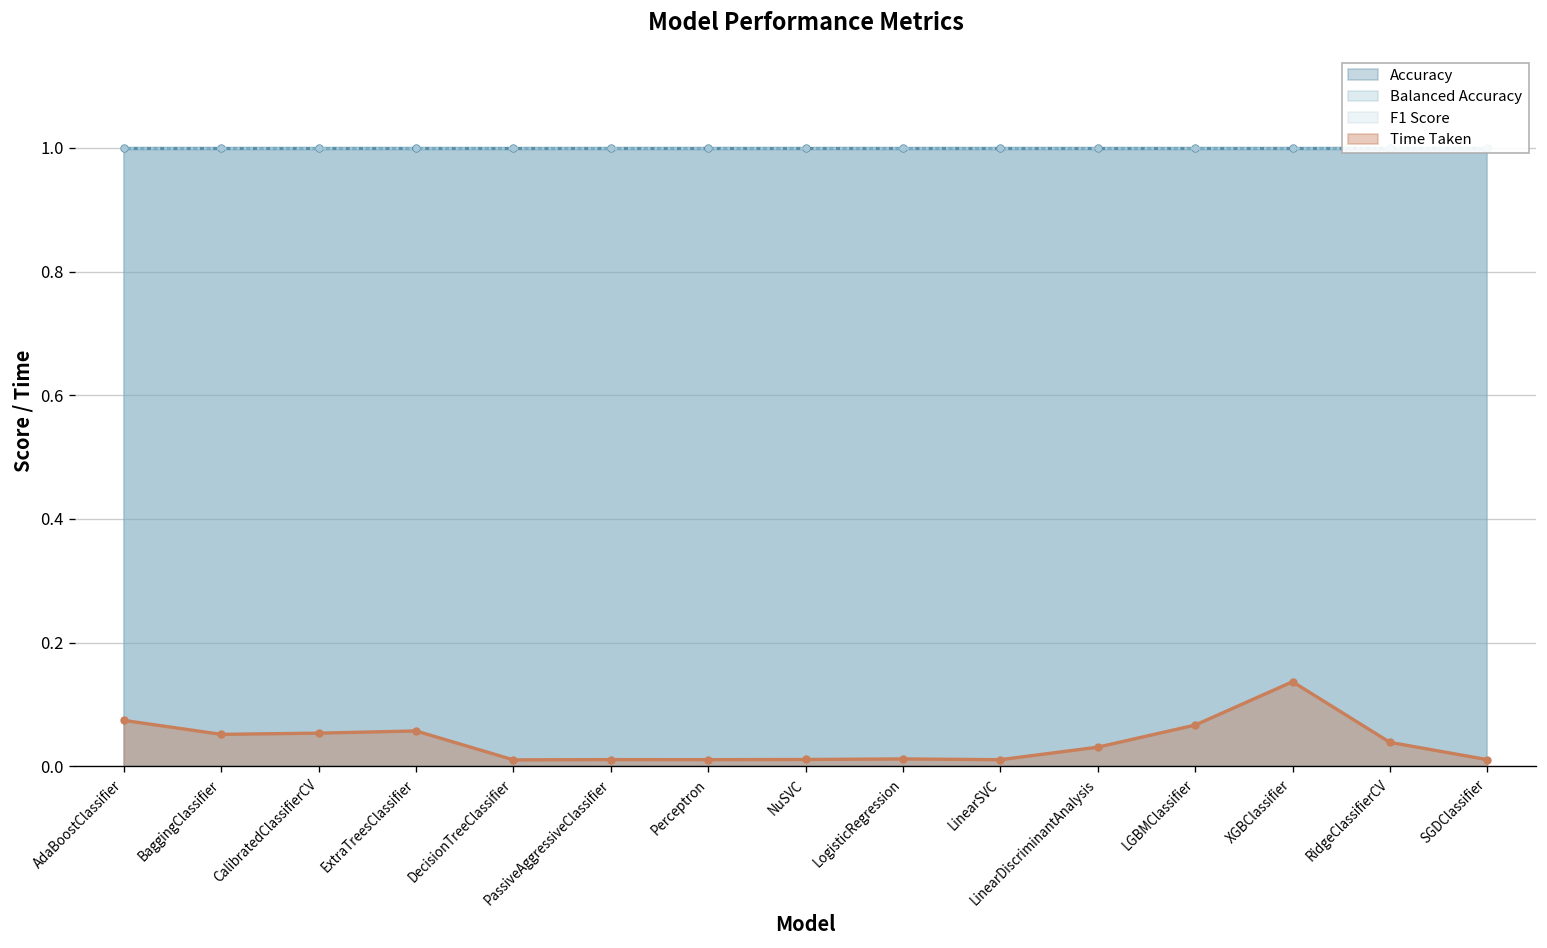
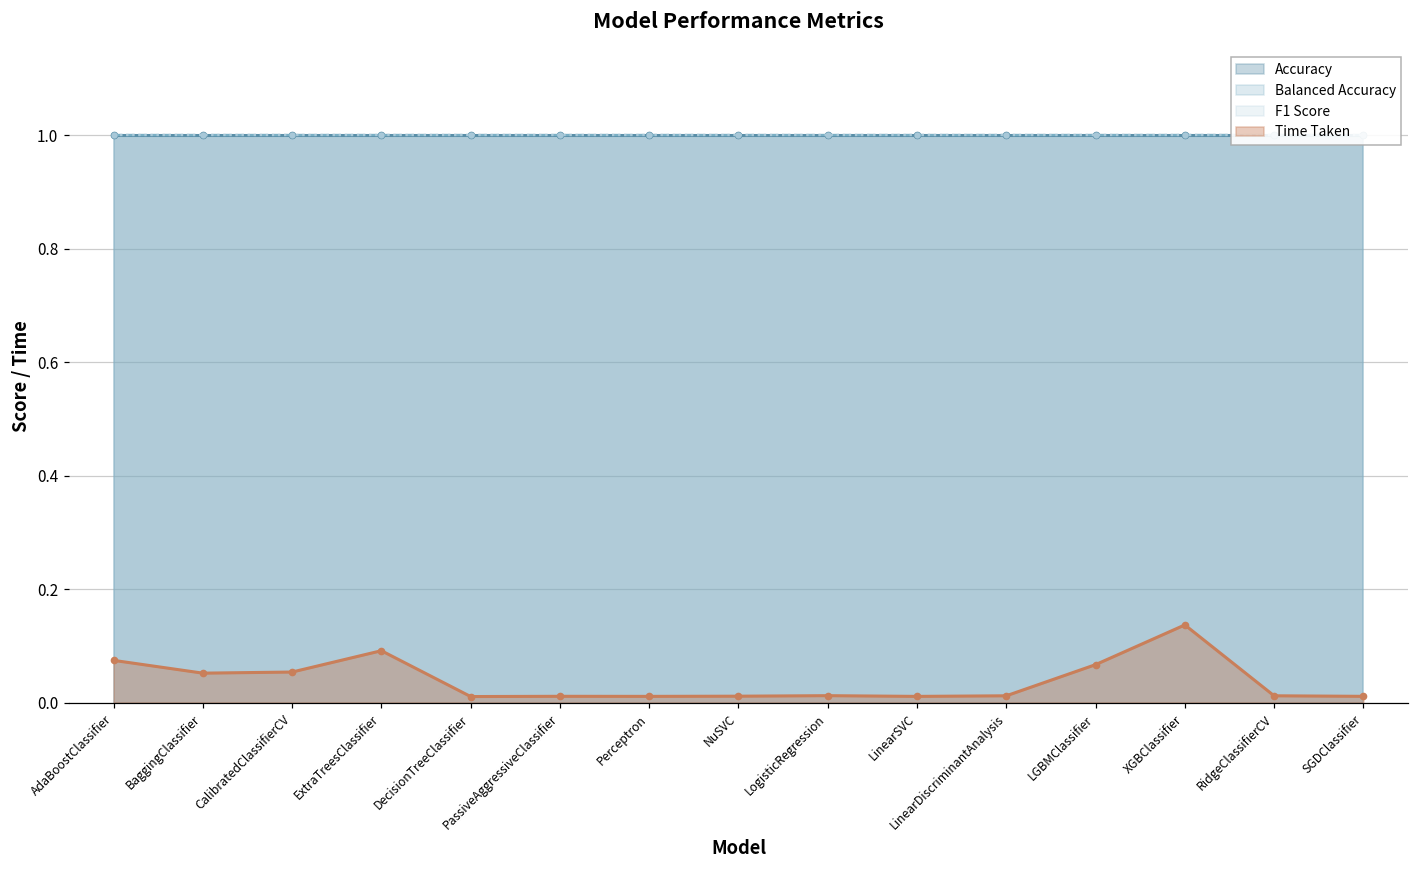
Time Taken, ExtraTreesClassifier: 0.06 -> 0.09
Time Taken, LinearDiscriminantAnalysis: 0.03 -> 0.01
Time Taken, RidgeClassifierCV: 0.04 -> 0.01
